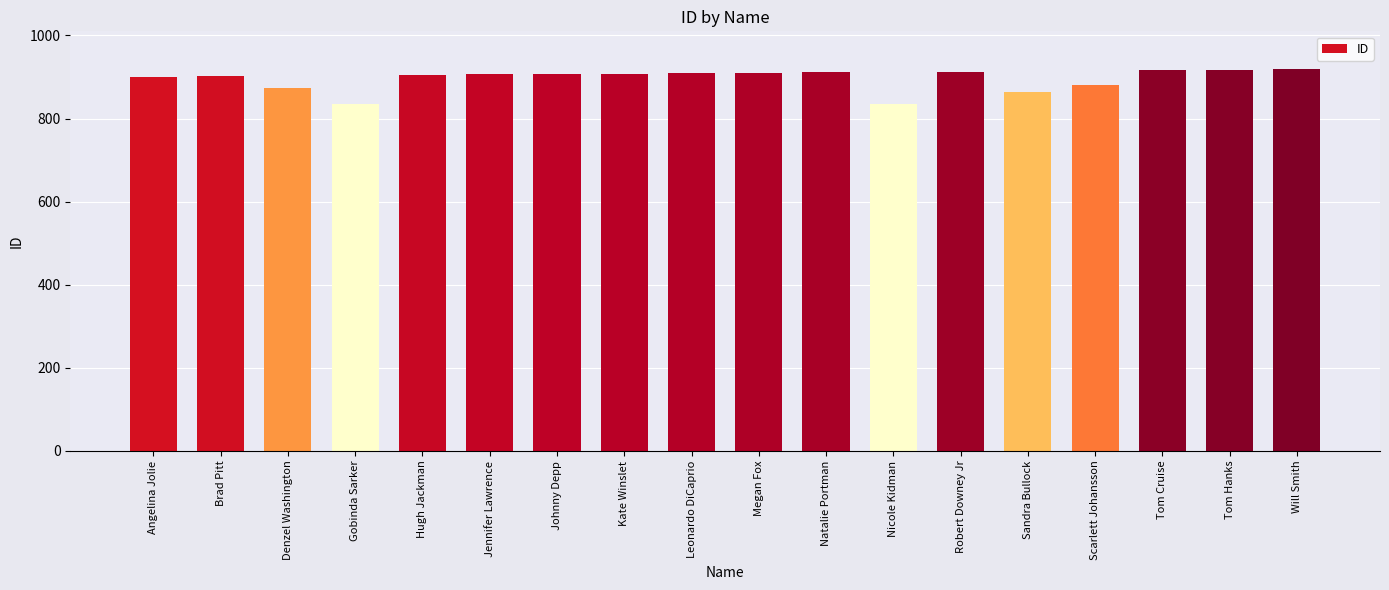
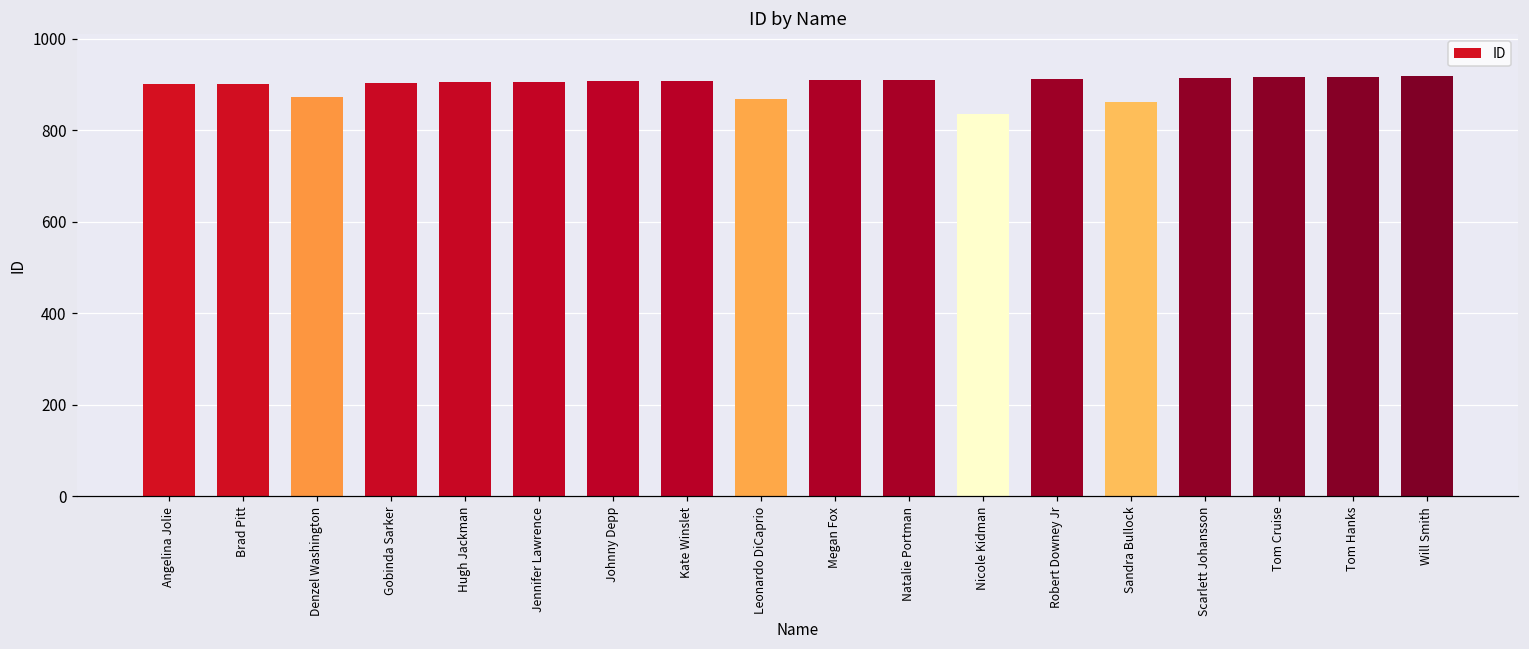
Gobinda Sarker: 840 -> 900
Leonardo DiCaprio: 910 -> 870
Scarlett Johansson: 880 -> 920
